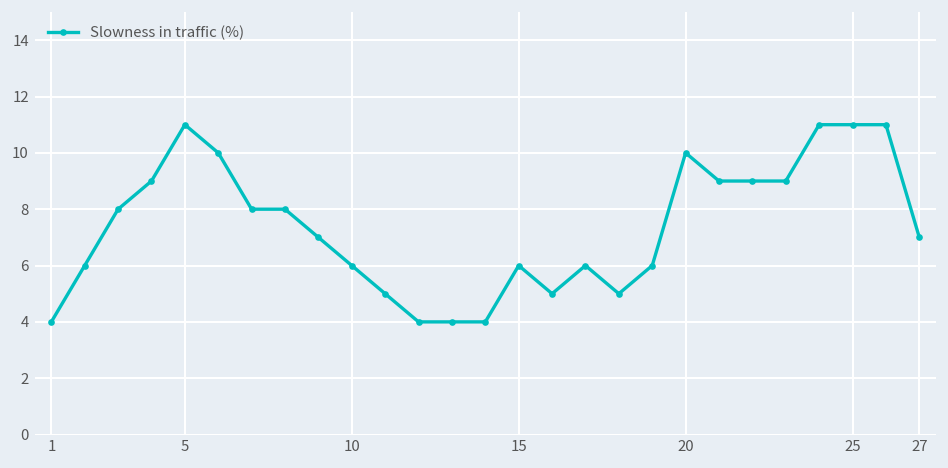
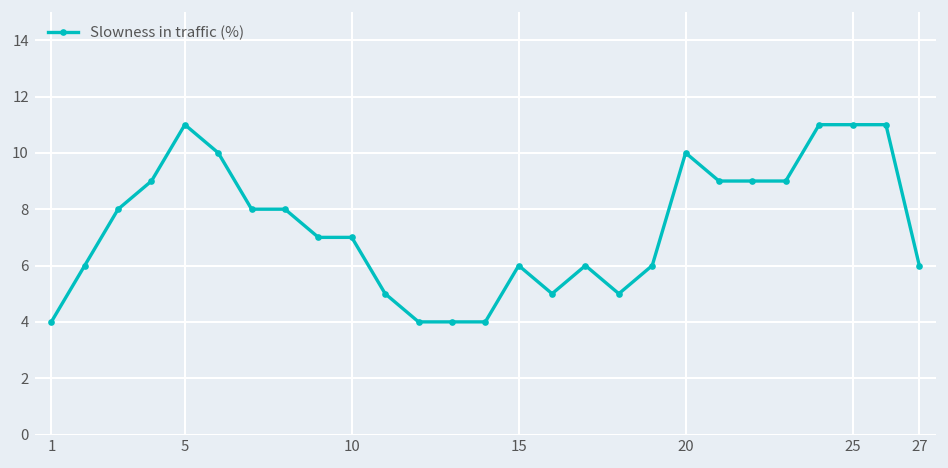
10: 6 -> 7
27: 7 -> 6
